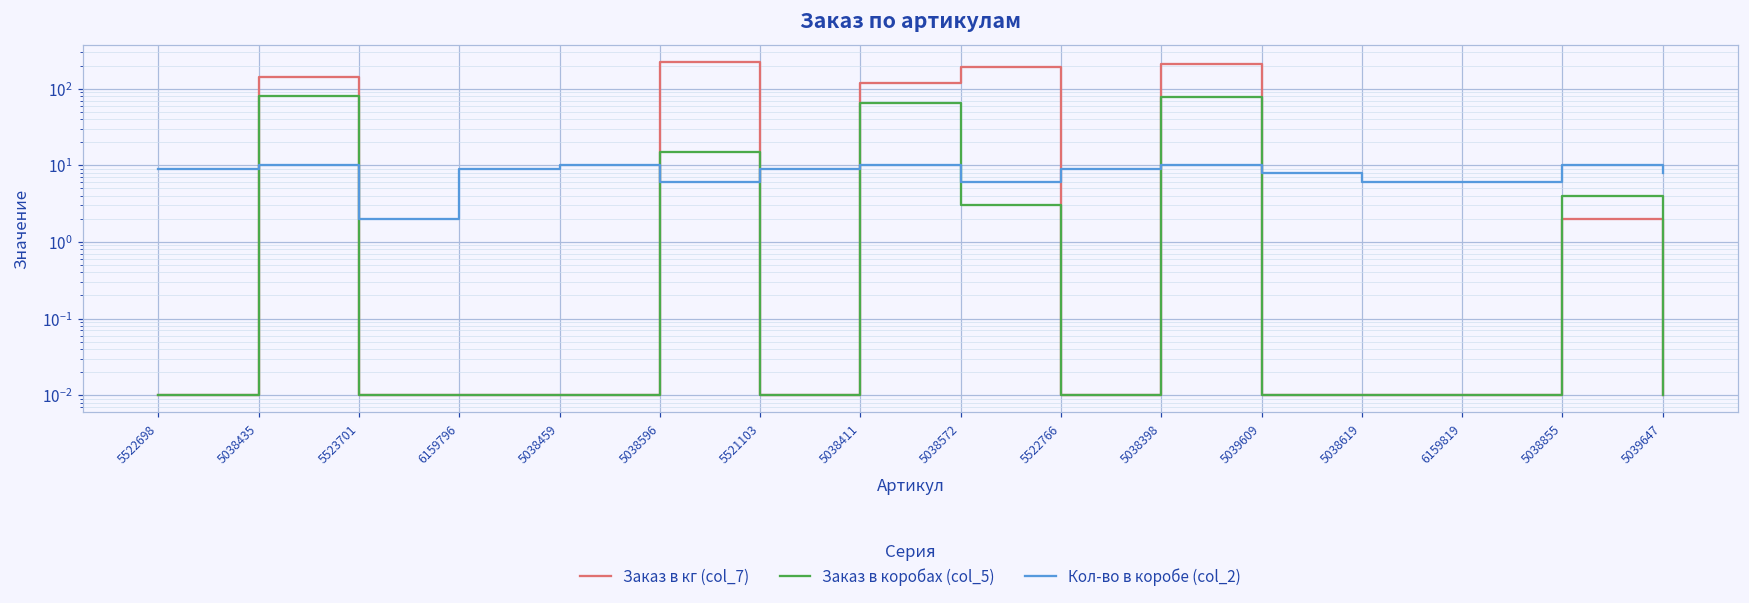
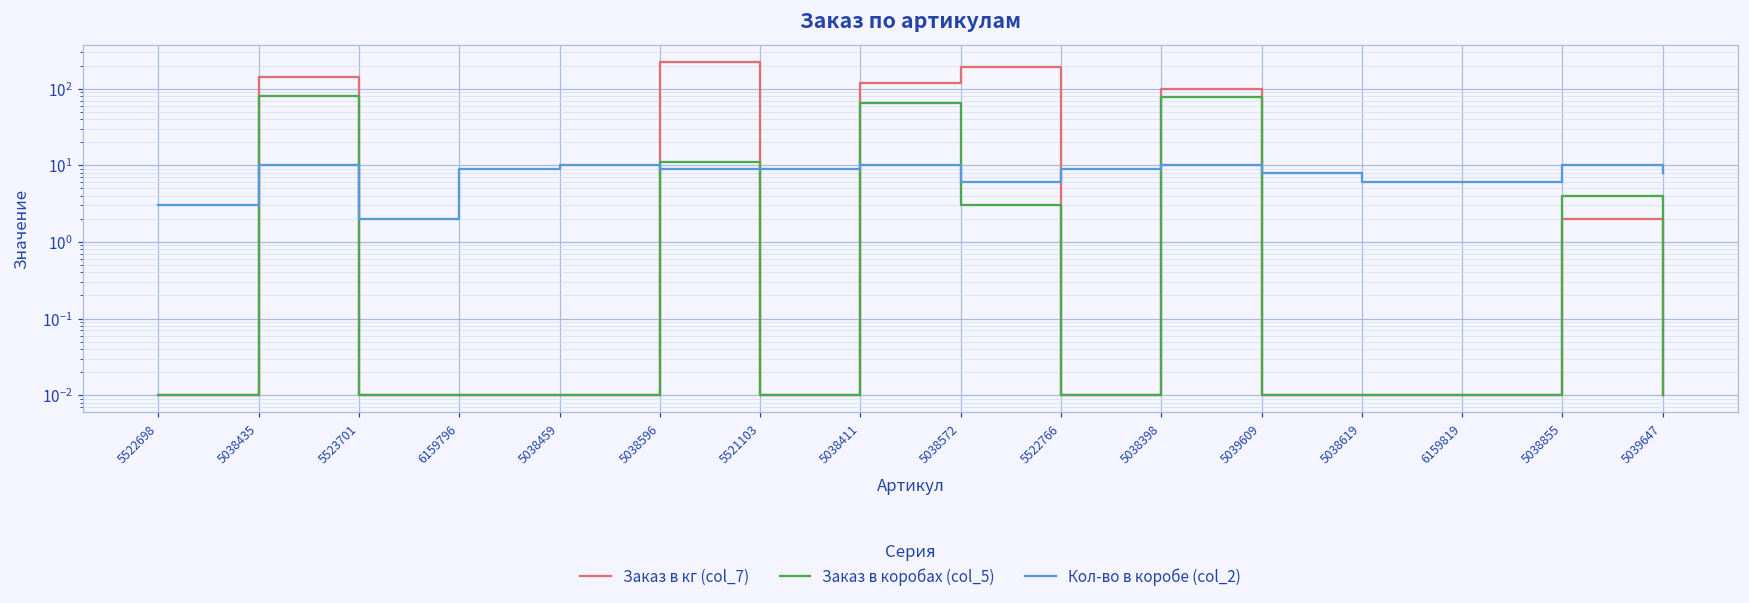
Кол-во в коробе (col_2), 5522698: 9 -> 3.0
Заказ в коробах (col_5), 5038596: 15 -> 11
Кол-во в коробе (col_2), 5038596: 6 -> 9
Заказ в кг (col_7), 5038398: 210 -> 100
